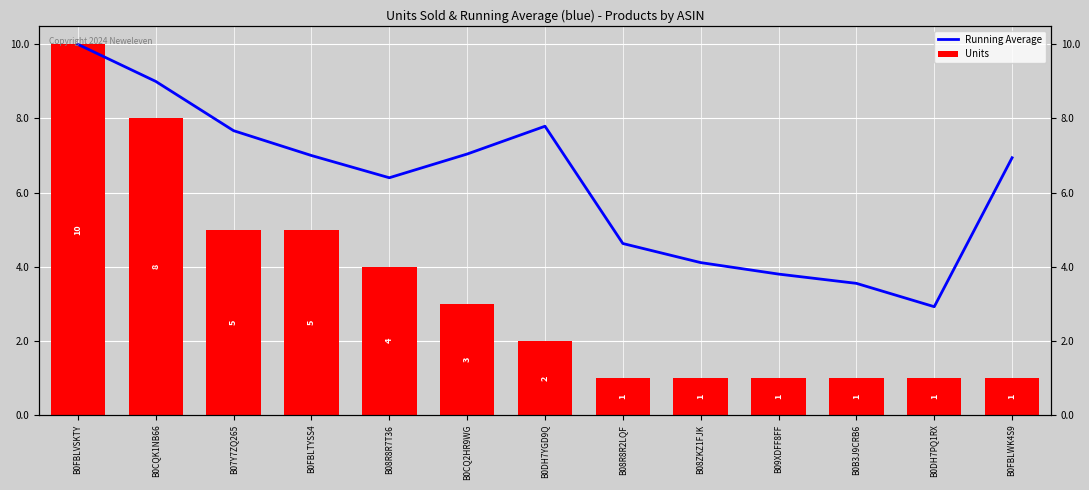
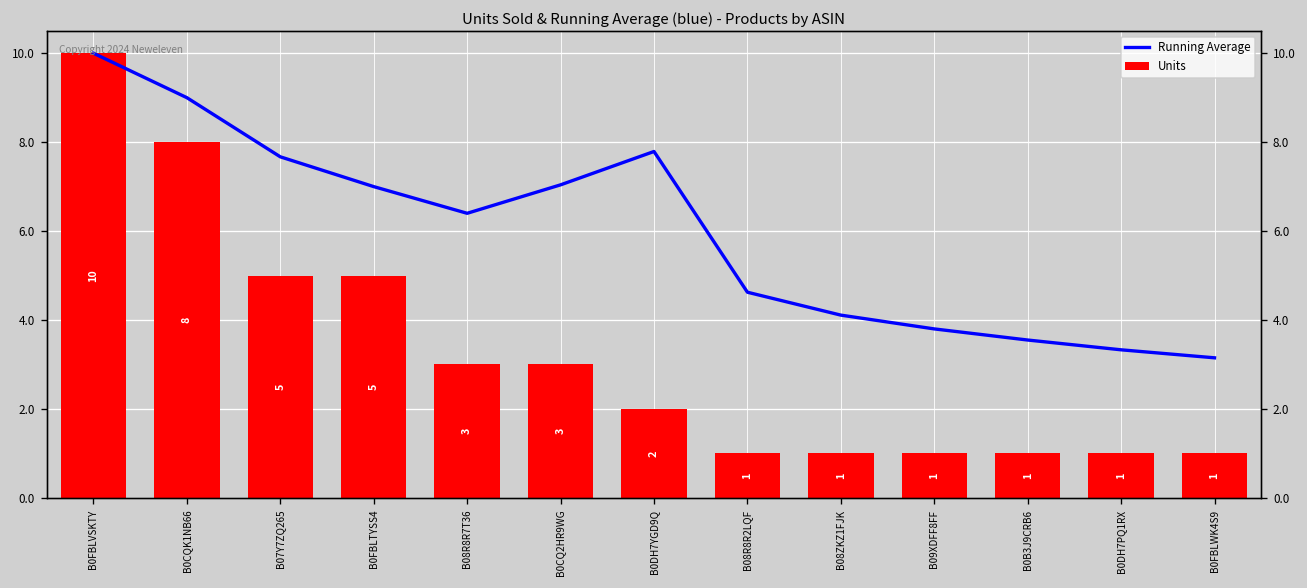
Units, B08R8R7T36: 4 -> 3
Running Average, B0DH7PQ1RX: 2.9 -> 3.3
Running Average, B0FBLWK4S9: 6.9 -> 3.2
